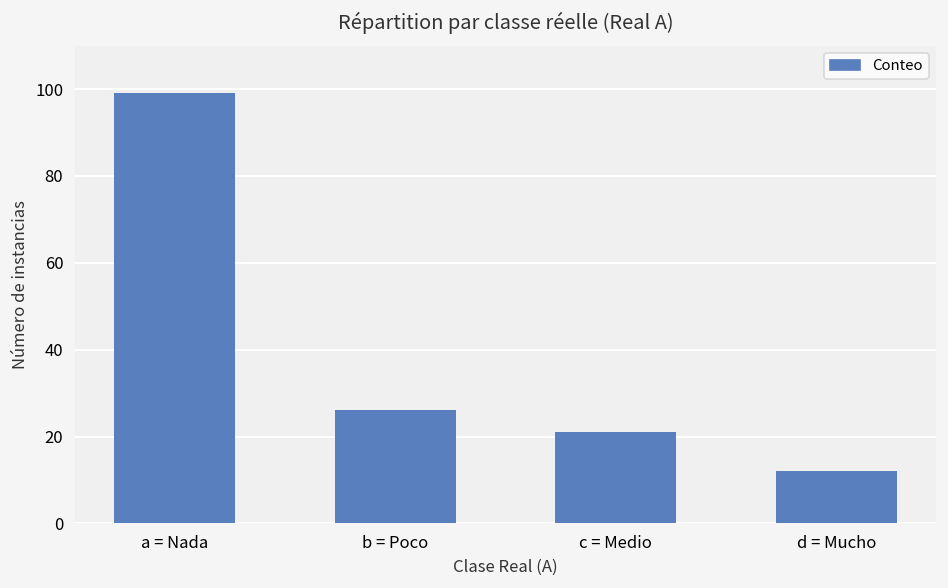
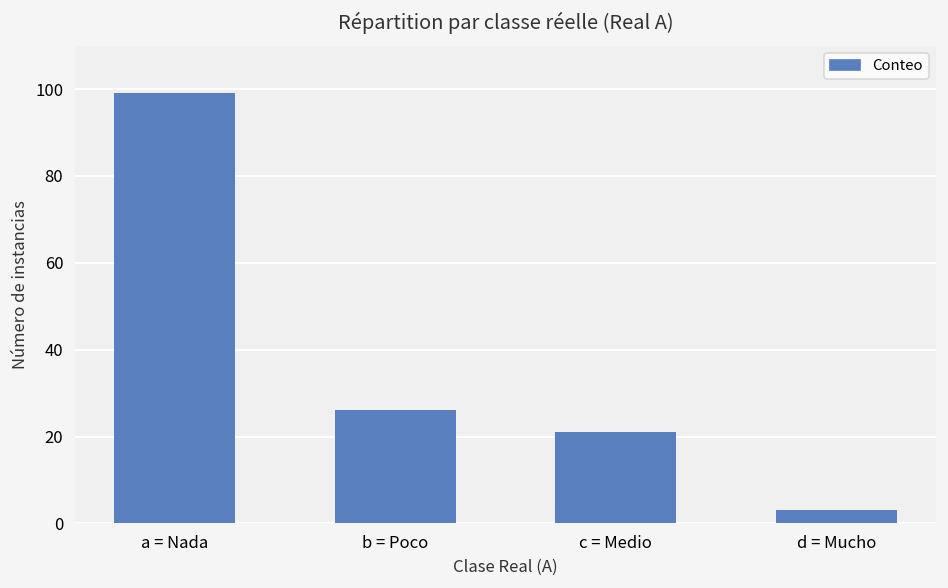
d = Mucho: 12 -> 3
